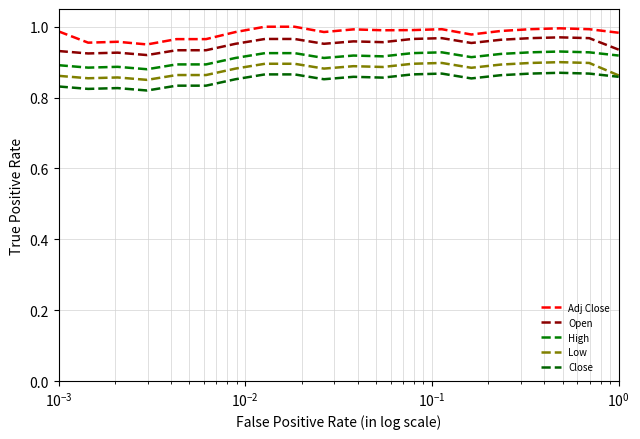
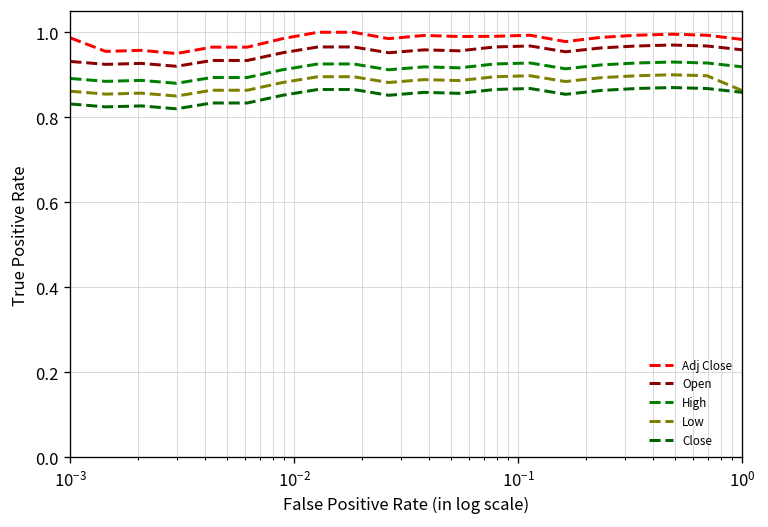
Open, 10^0: 0.94 -> 0.96
